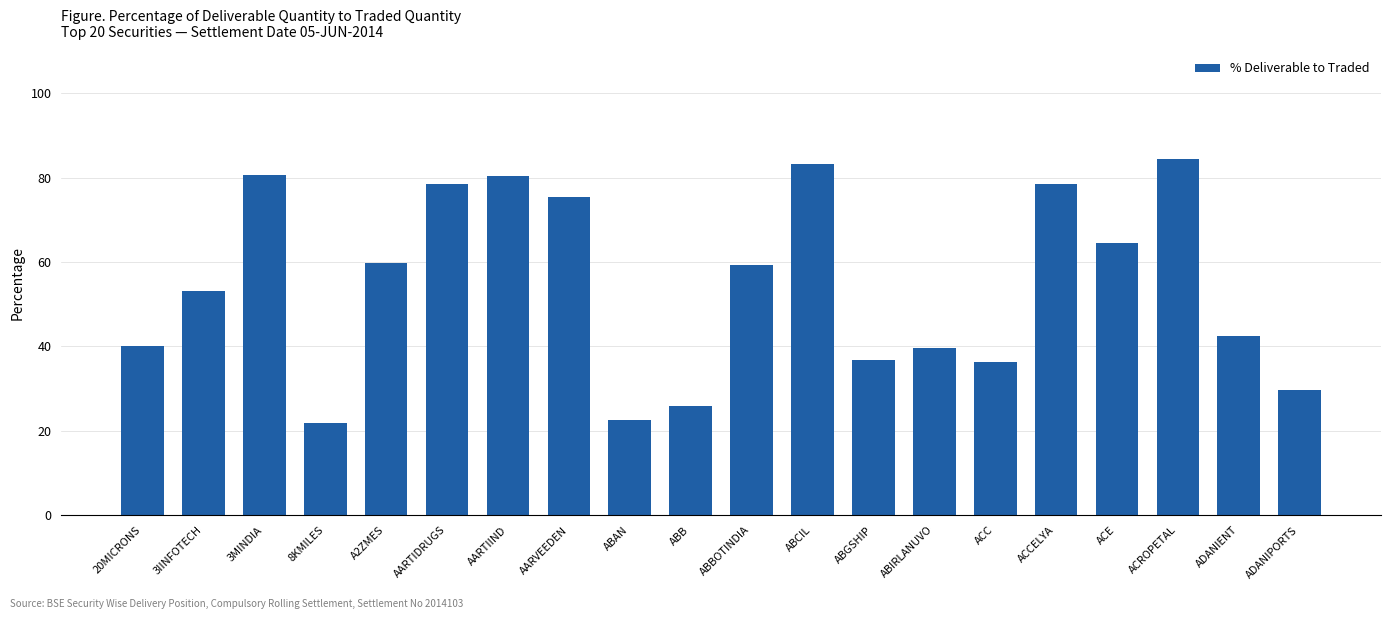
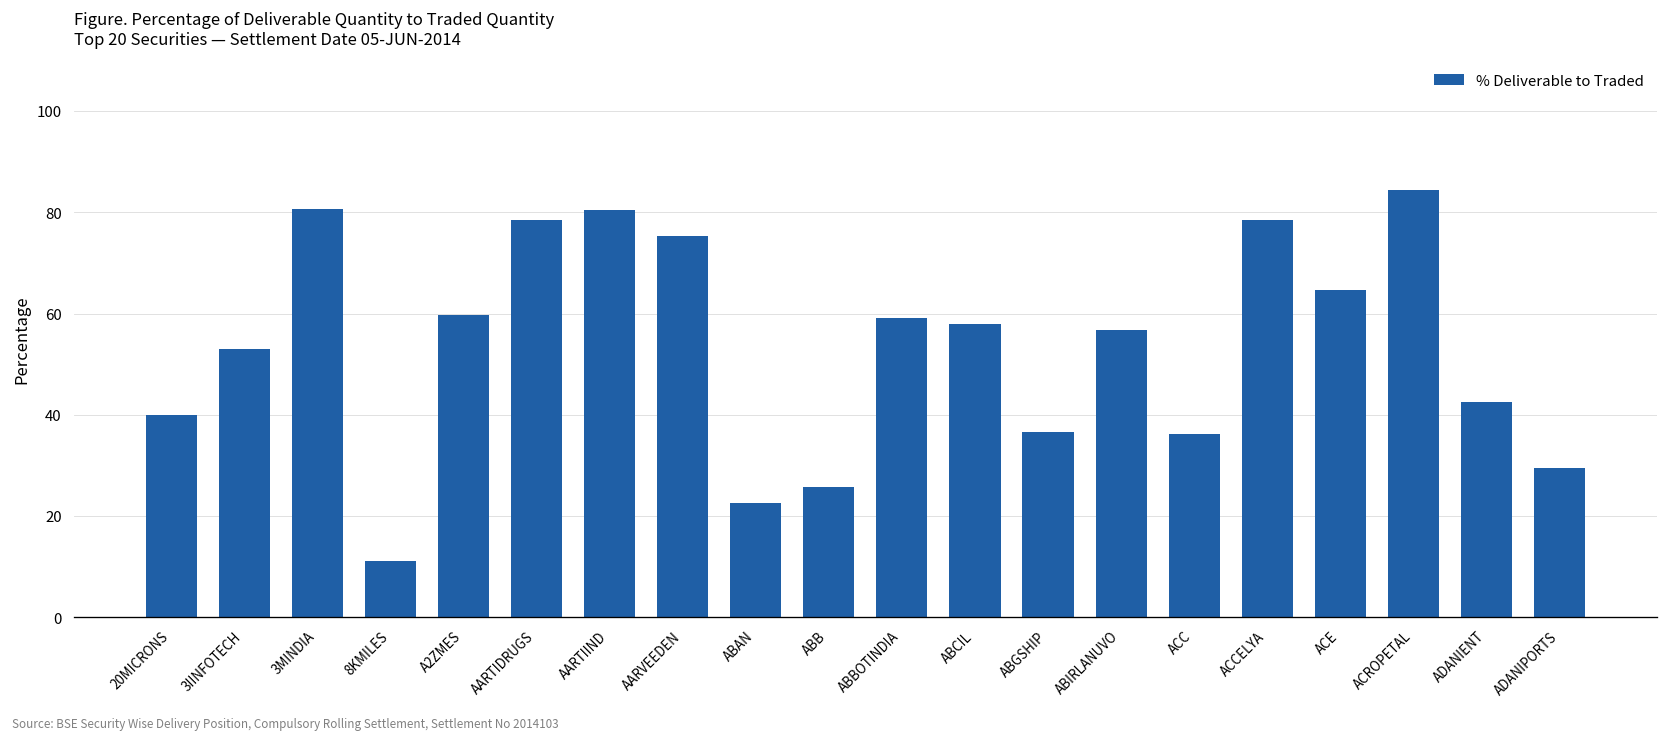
8KMILES: 22 -> 11
ABCIL: 83 -> 58
ABIRLANUVO: 40 -> 57
